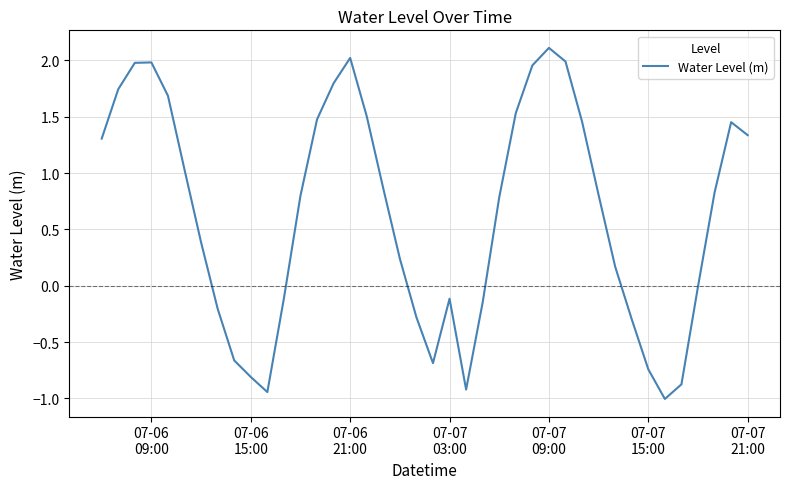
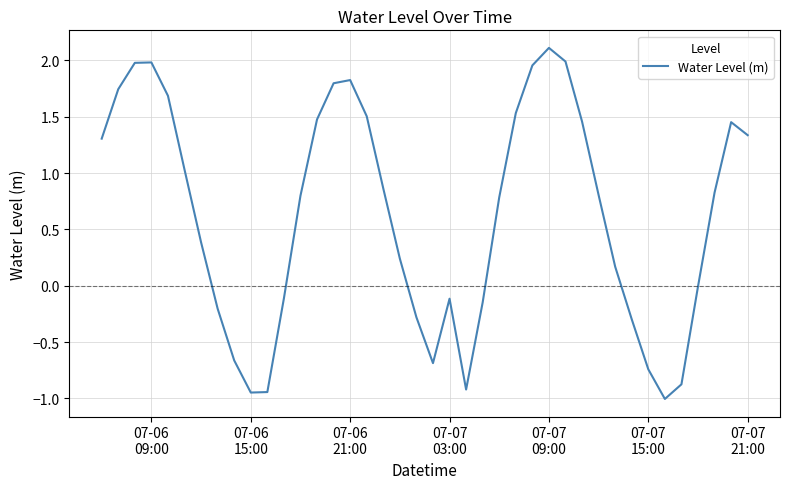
07-06 15:00: -0.81 -> -0.95
07-06 21:00: 2.02 -> 1.83
